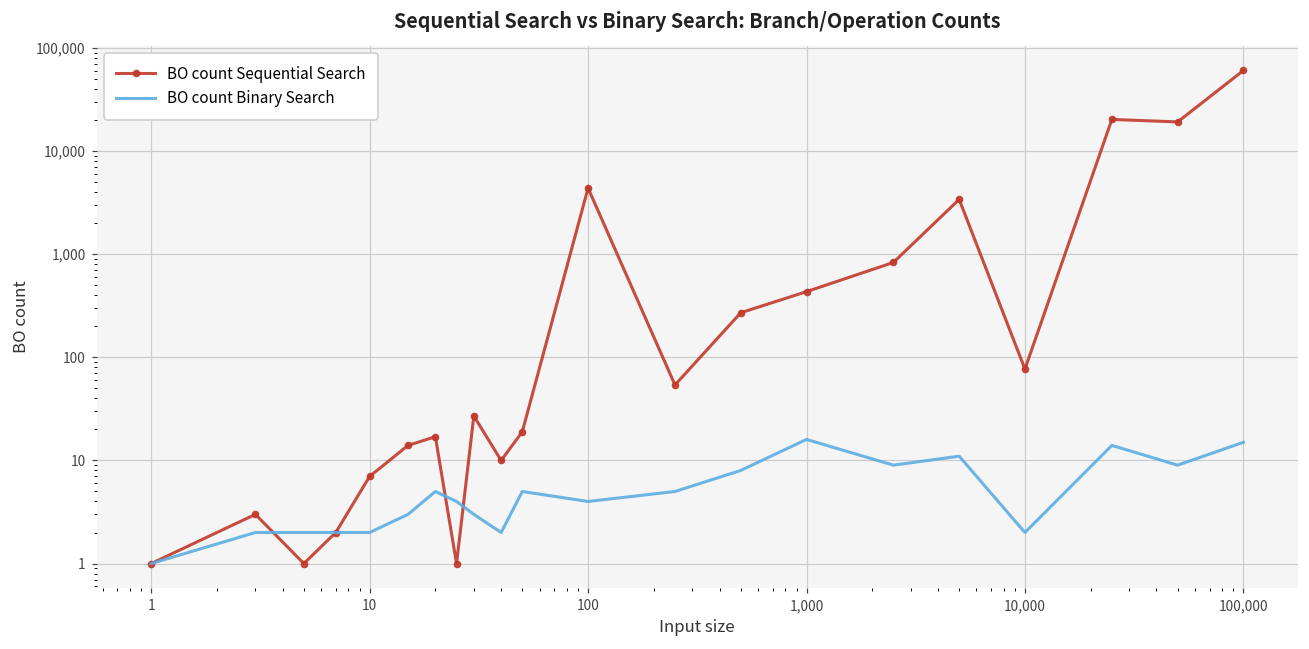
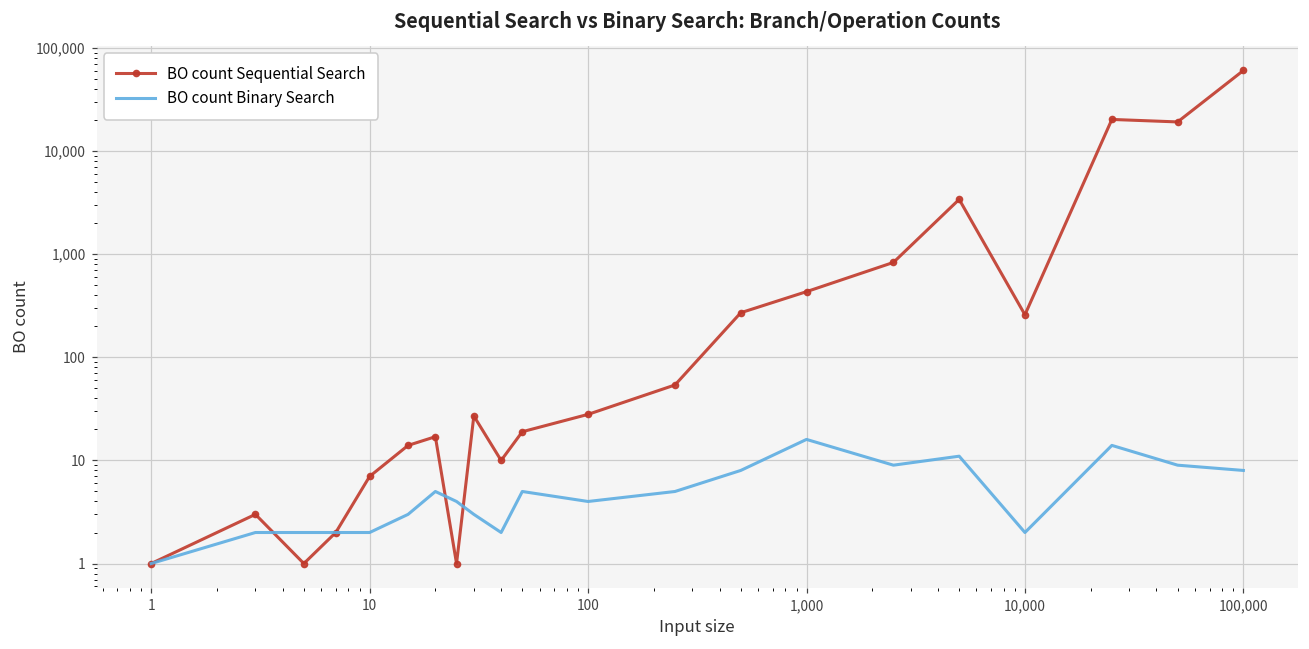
BO count Sequential Search, 100: 4,000 -> 28
BO count Sequential Search, 10,000: 80 -> 260
BO count Binary Search, 100,000: 15 -> 8
